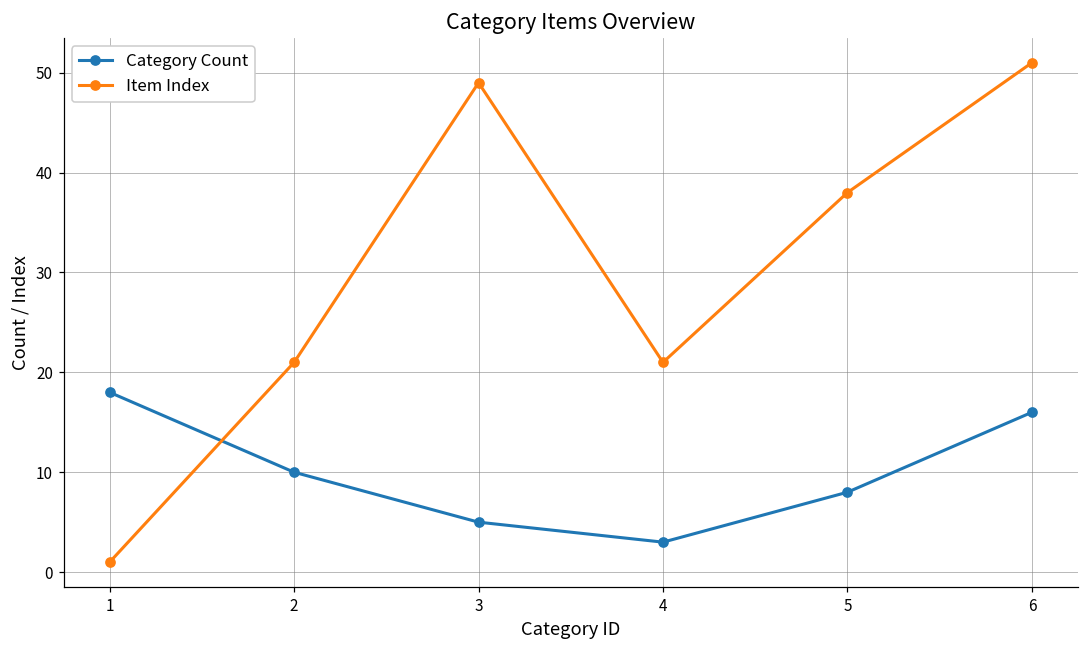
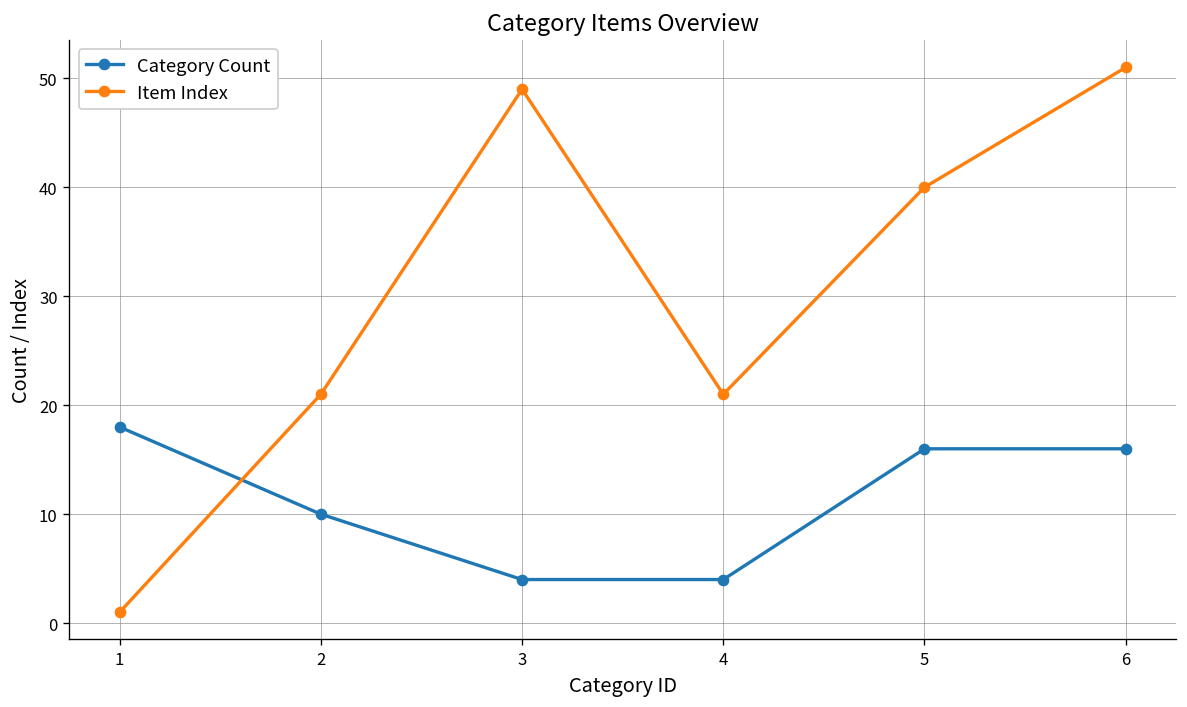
Category Count, 3: 5 -> 4
Category Count, 4: 3 -> 4
Category Count, 5: 8 -> 16
Item Index, 5: 38 -> 40
